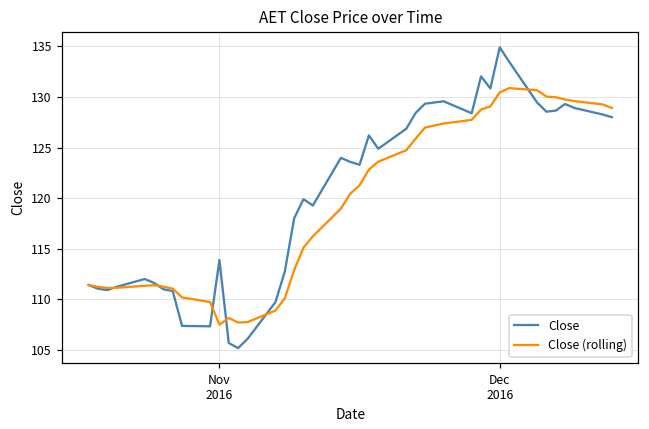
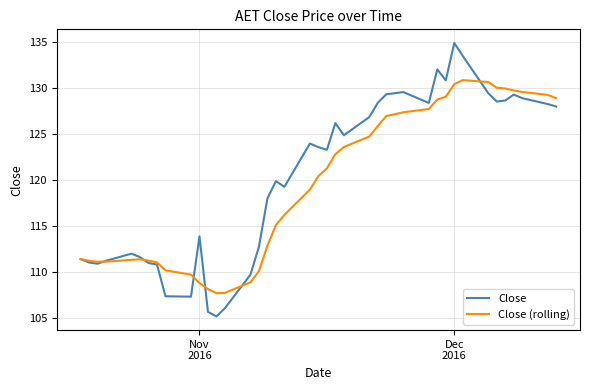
Close (rolling), Nov 2016: 108 -> 109
